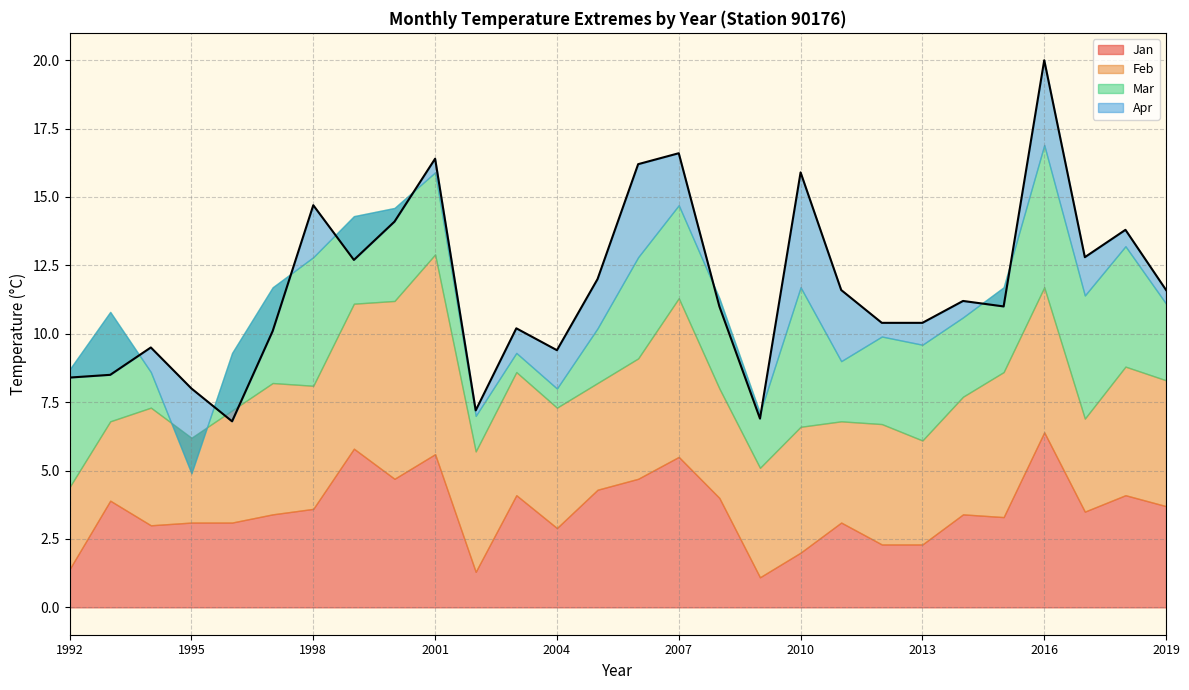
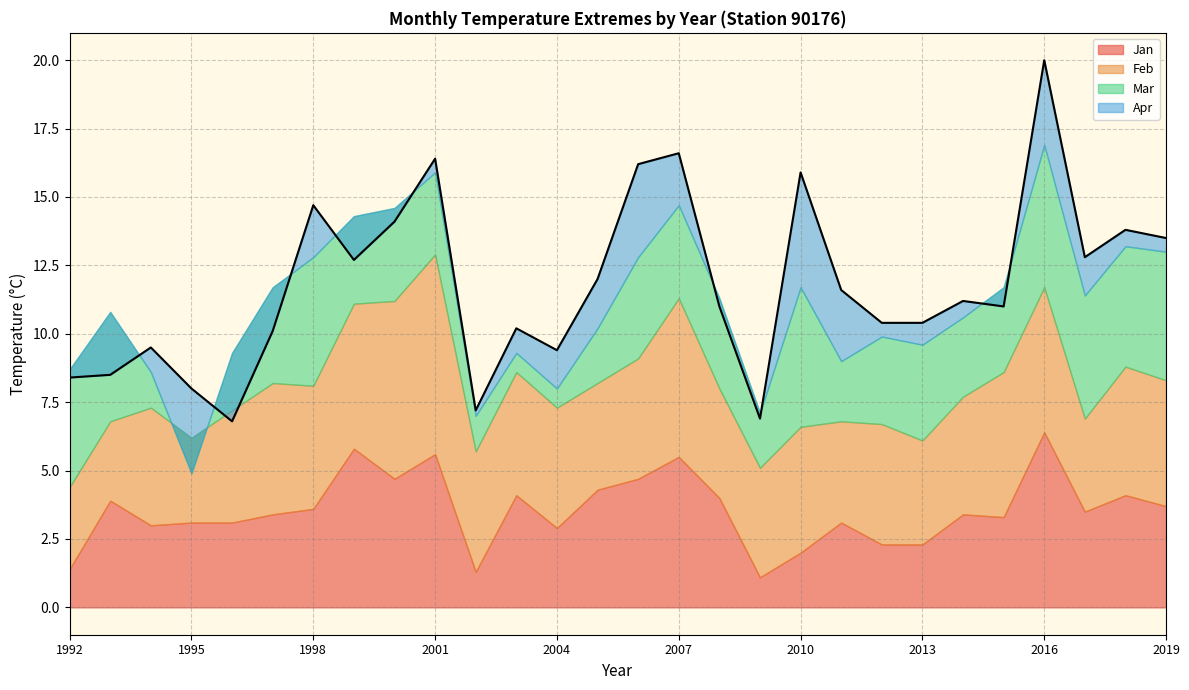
Mar, 2019: 2.8 -> 4.7
